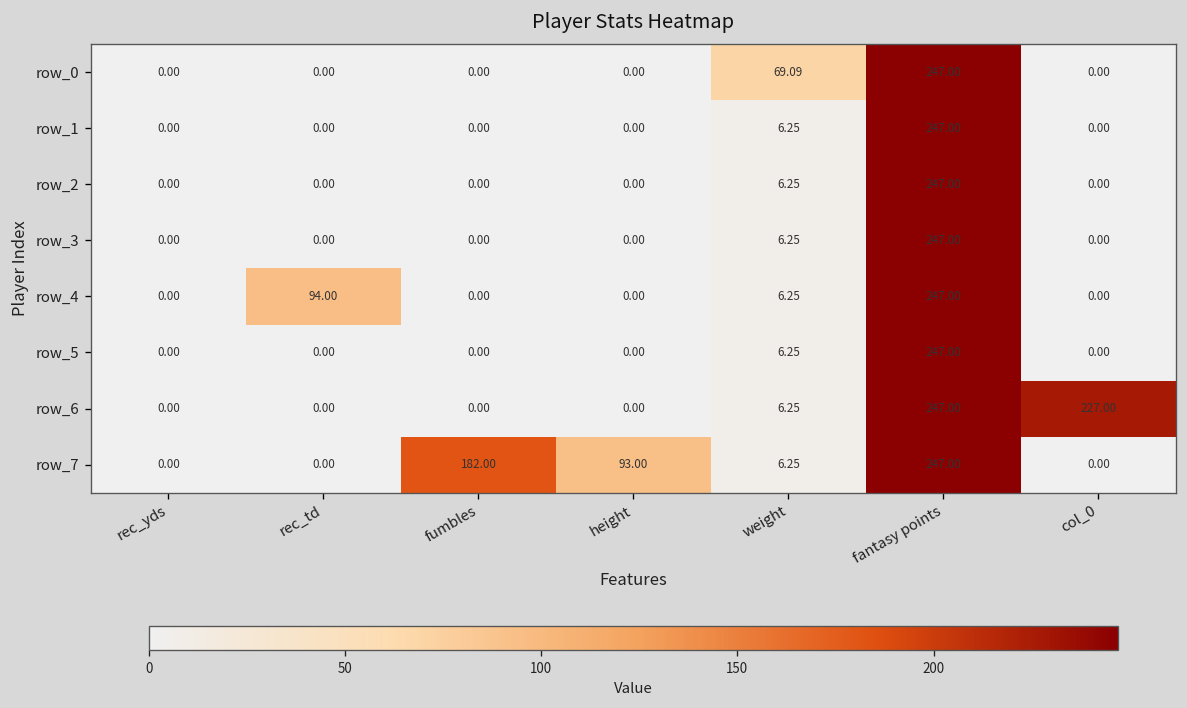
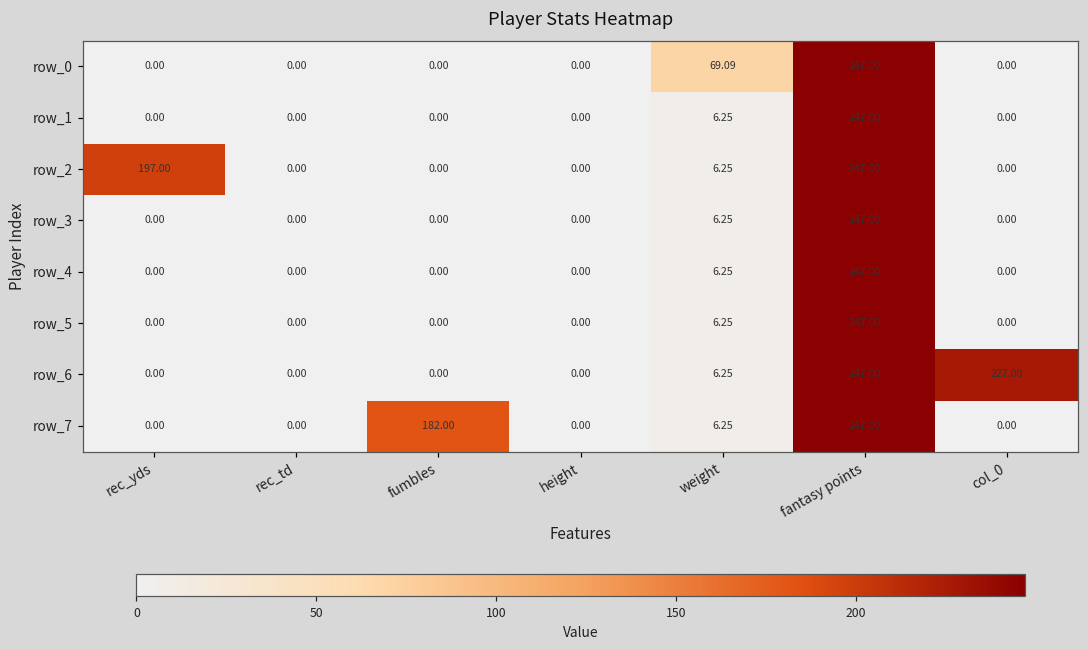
row_2, rec_yds: 0.00 -> 197.00
row_4, rec_td: 94.00 -> 0.00
row_7, height: 93.00 -> 0.00
